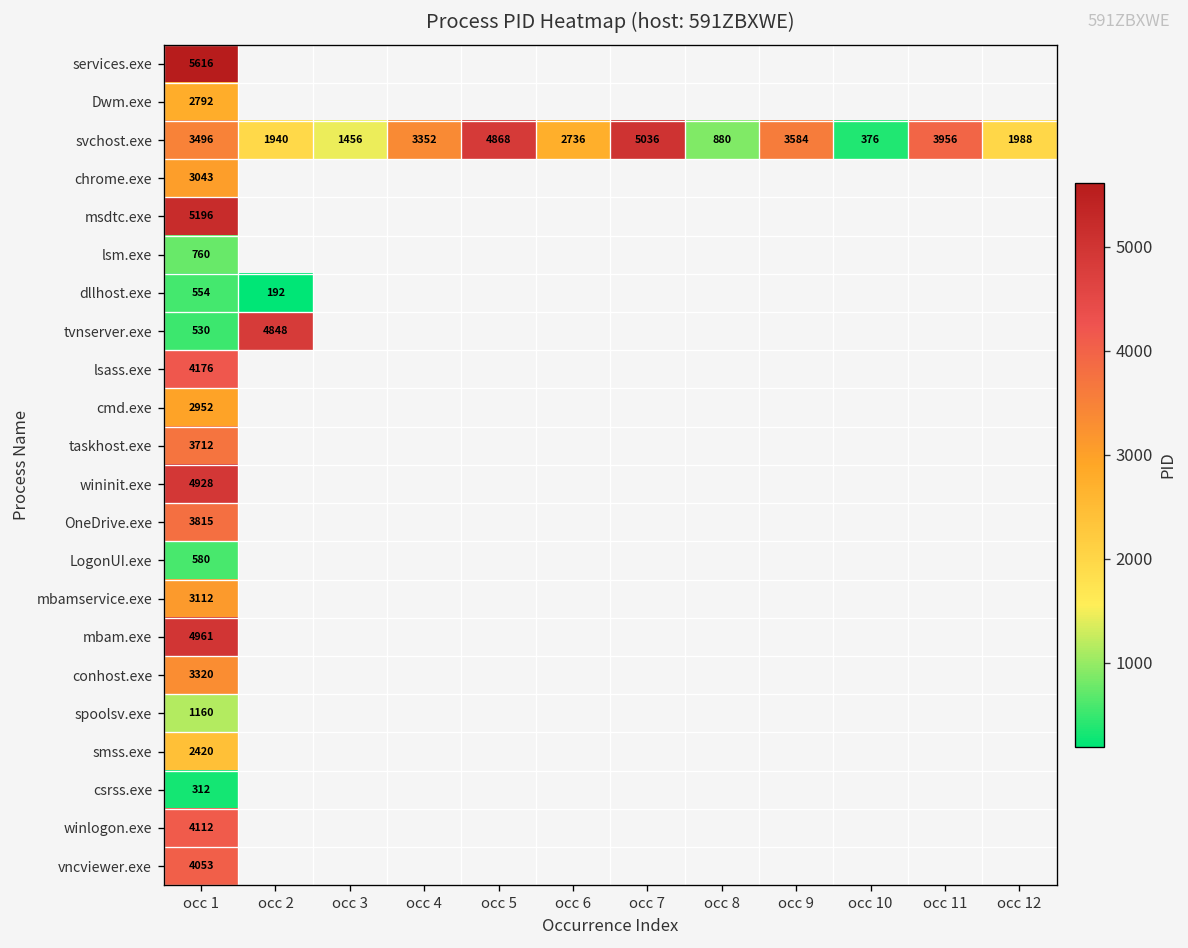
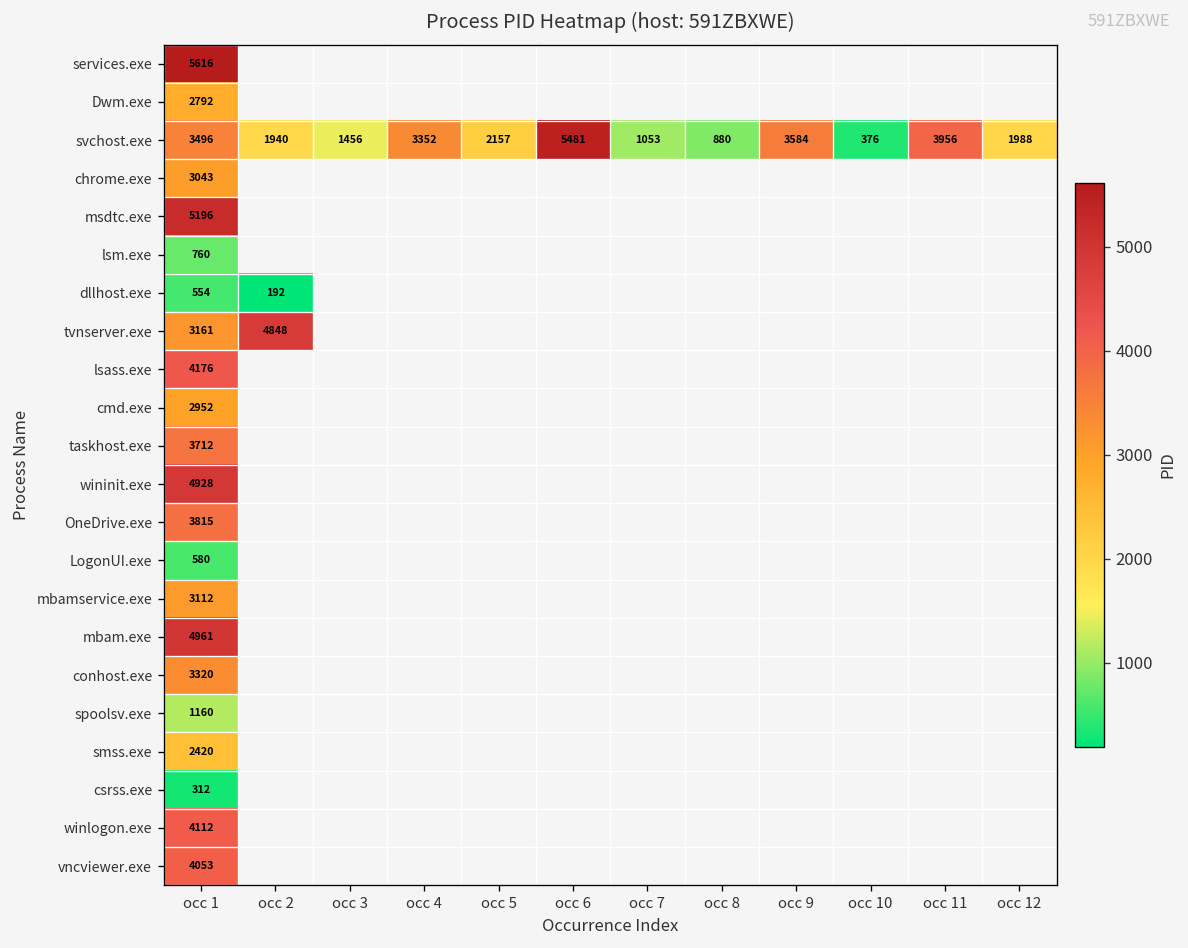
svchost.exe, occ 5: 4868 -> 2157
svchost.exe, occ 6: 2736 -> 5481
svchost.exe, occ 7: 5036 -> 1053
tvnserver.exe, occ 1: 530 -> 3161
